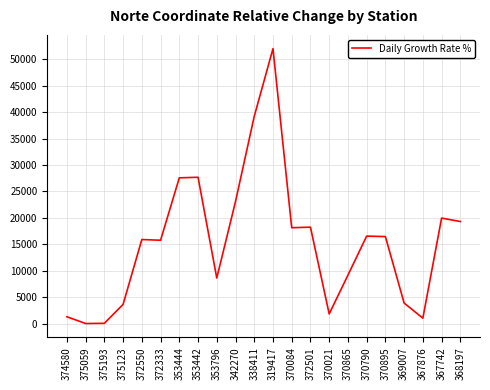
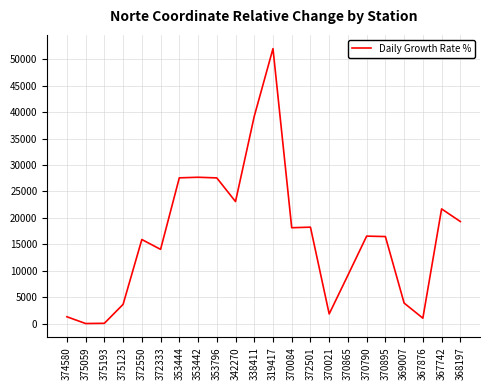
372333: 16000 -> 14000
353796: 9000 -> 28000
367742: 20000 -> 22000
